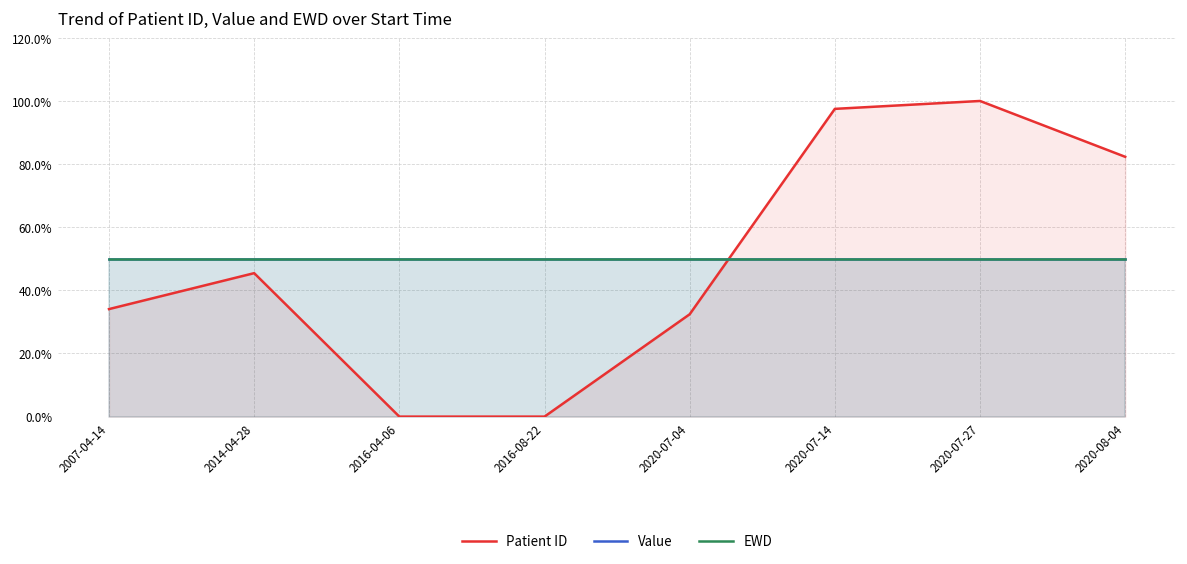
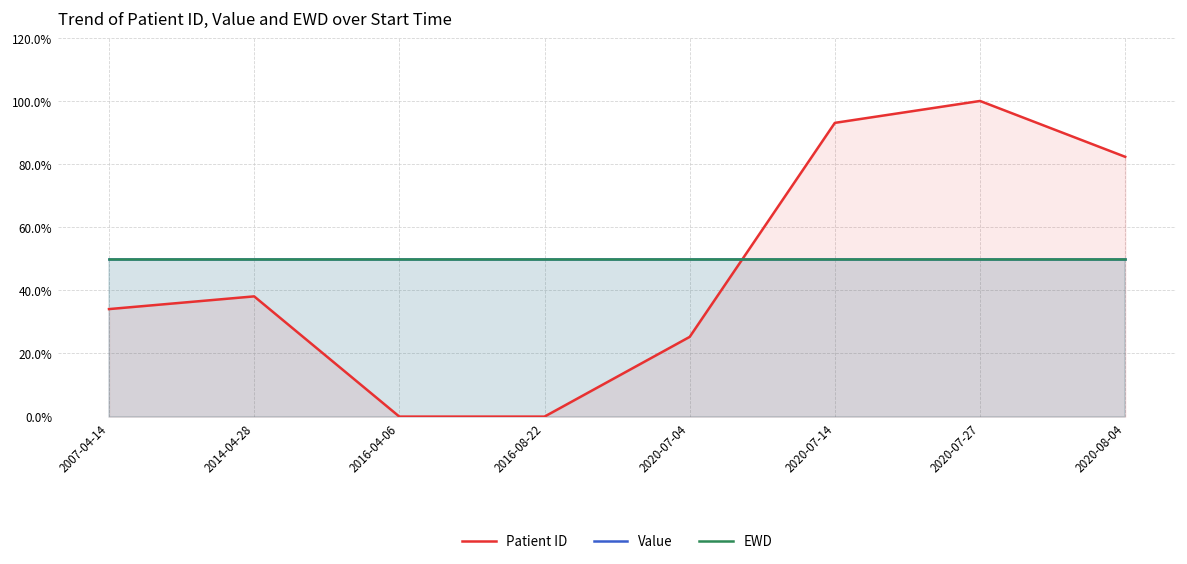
Patient ID, 2014-04-28: 45% -> 38%
Patient ID, 2020-07-04: 32% -> 25%
Patient ID, 2020-07-14: 97% -> 93%
